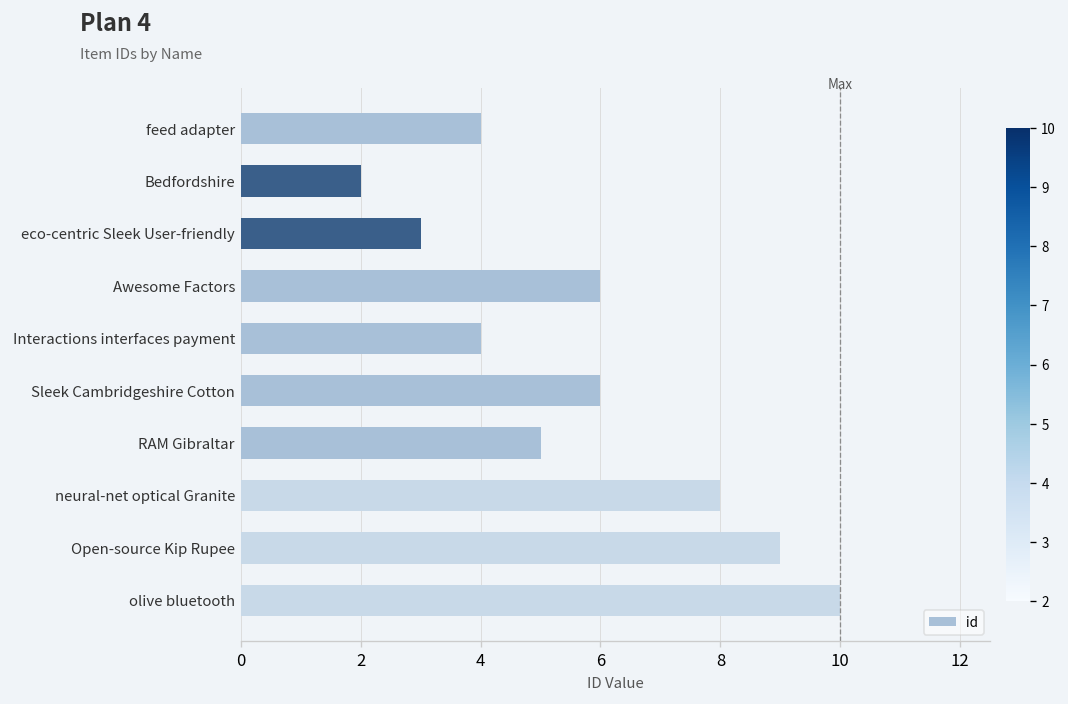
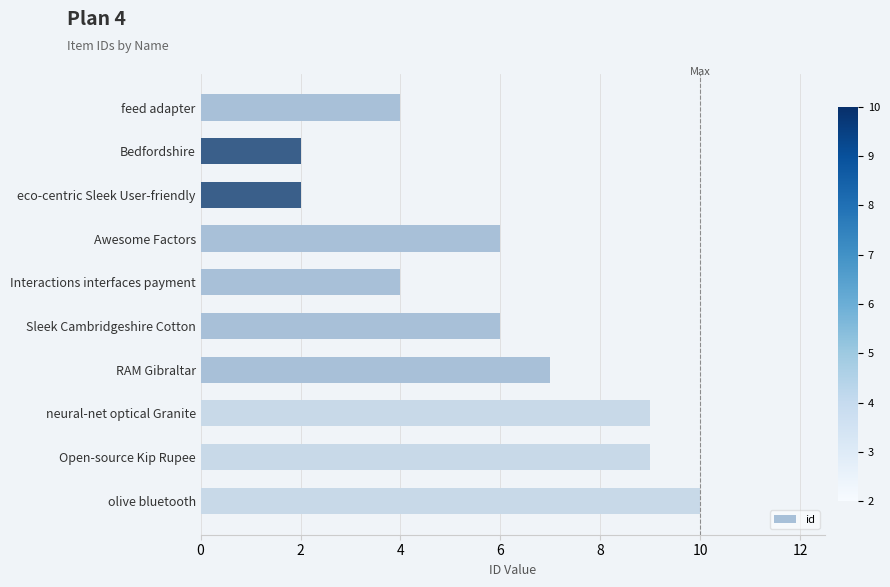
eco-centric Sleek User-friendly: 3 -> 2
RAM Gibraltar: 5 -> 7
neural-net optical Granite: 8 -> 9
